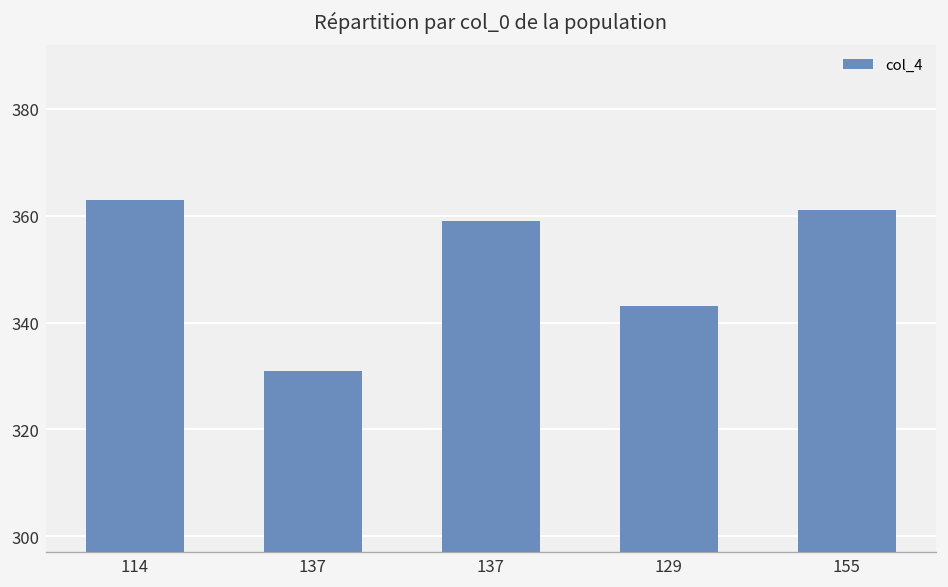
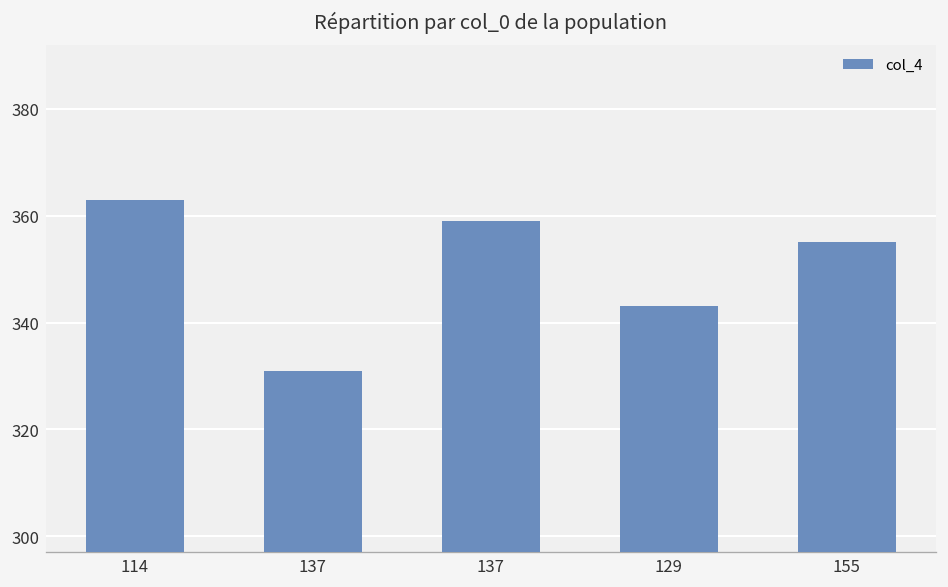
155: 361 -> 355
